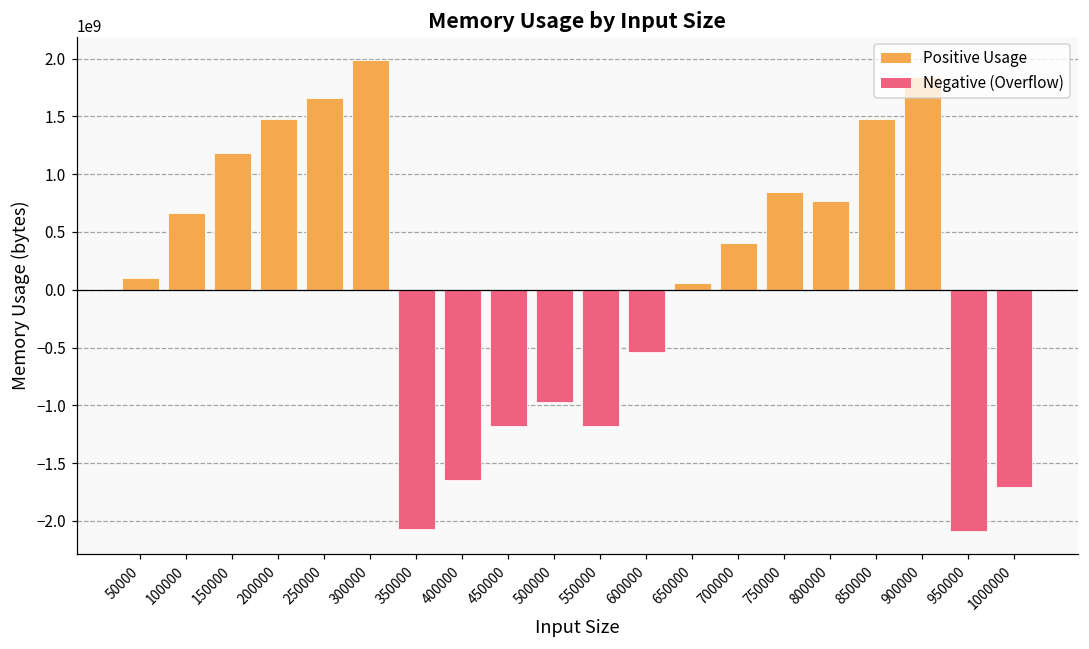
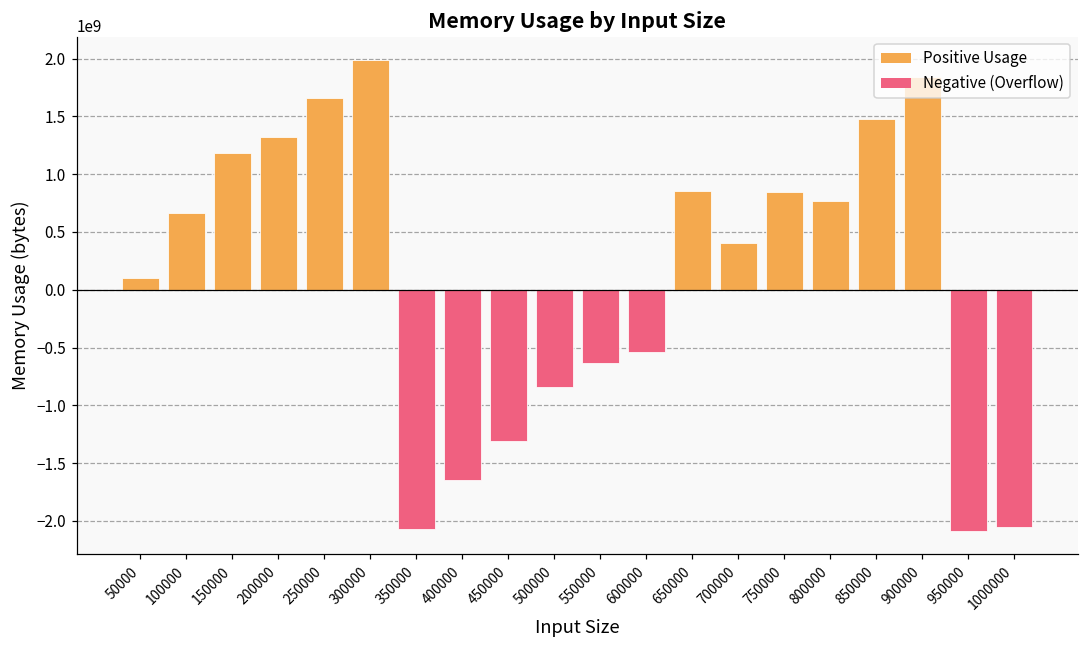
200000: 1480000000 -> 1320000000
450000: -1180000000 -> -1310000000
500000: -970000000 -> -840000000
550000: -1180000000 -> -630000000
650000: 60000000 -> 860000000
1000000: -1710000000 -> -2050000000
